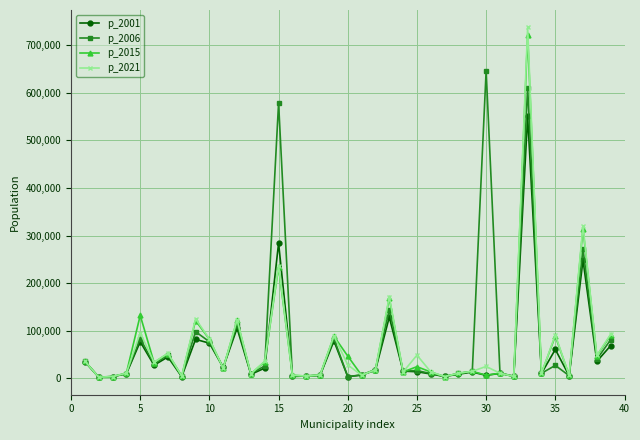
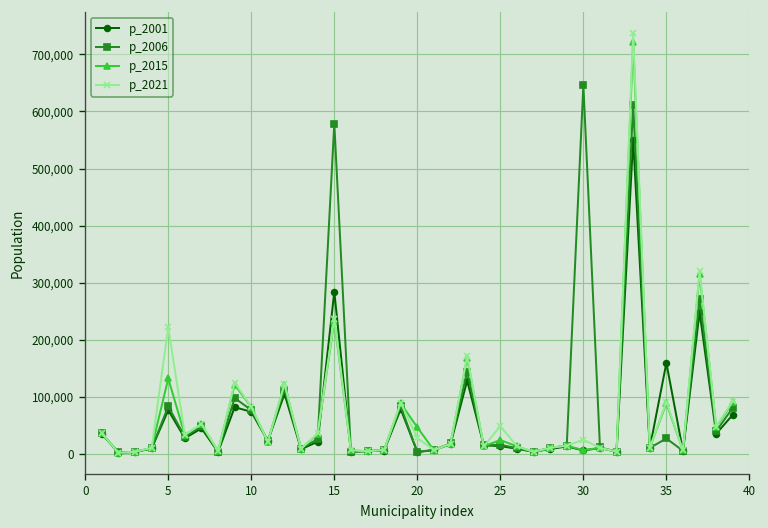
p_2021, 5: 100,000 -> 220,000
p_2001, 35: 60,000 -> 160,000
